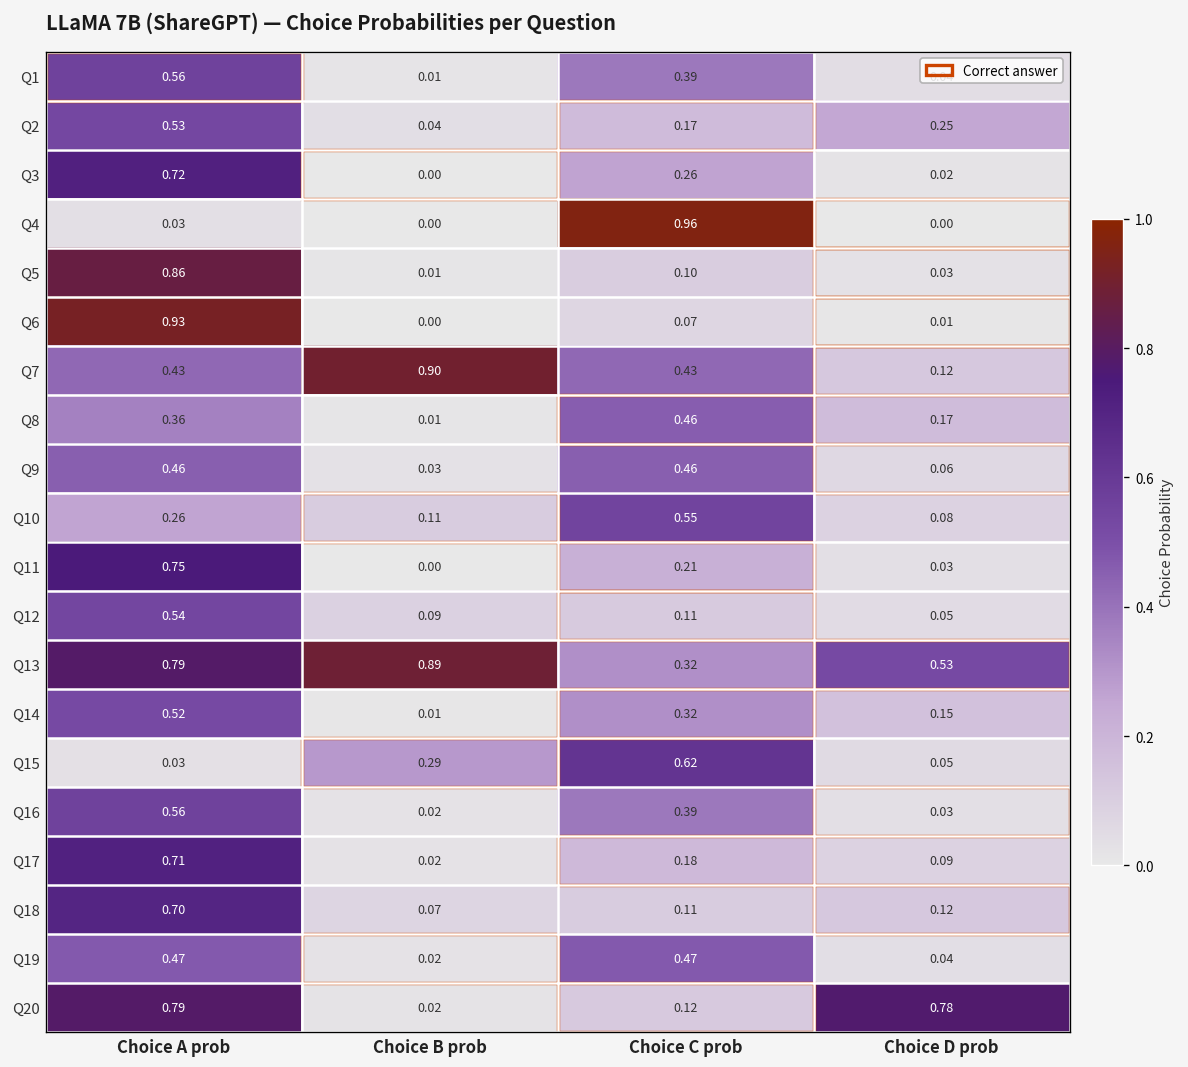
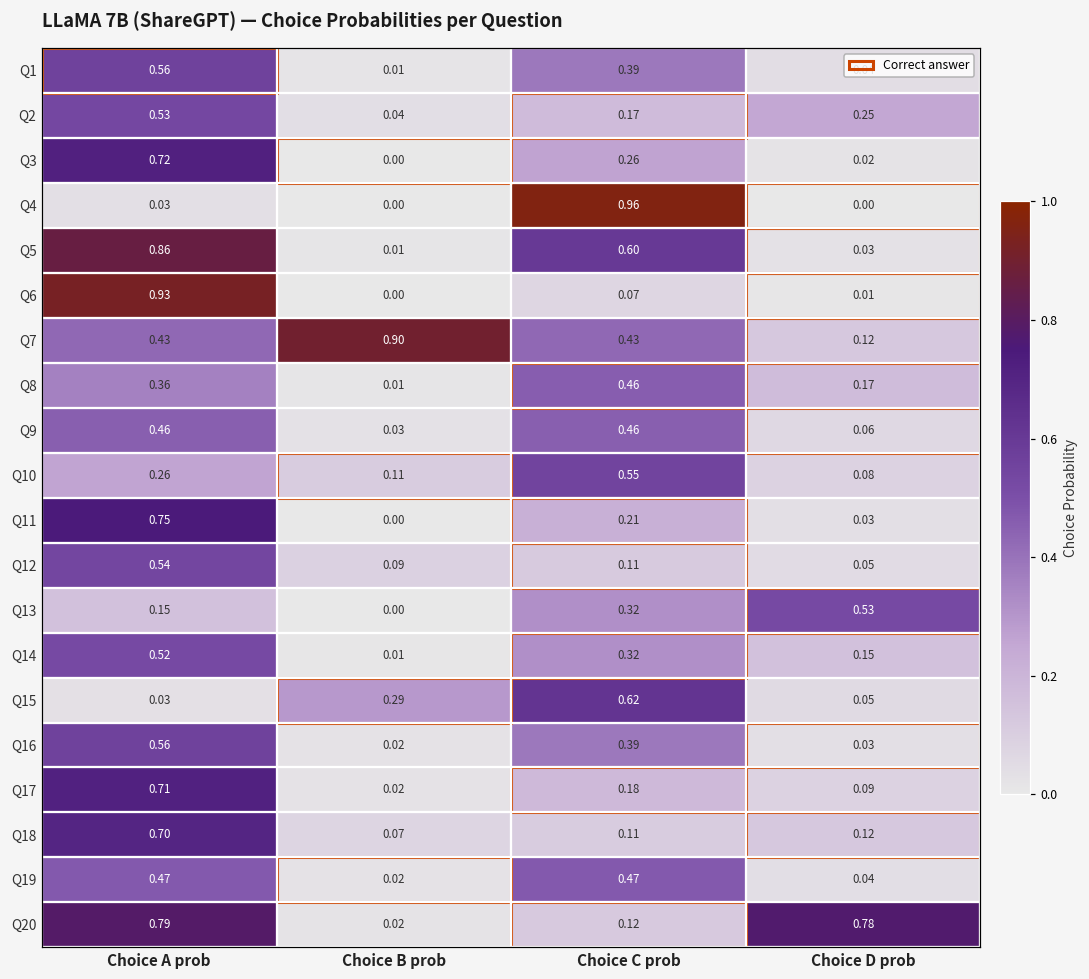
Q5, Choice C prob: 0.10 -> 0.60
Q13, Choice A prob: 0.79 -> 0.15
Q13, Choice B prob: 0.89 -> 0.00
